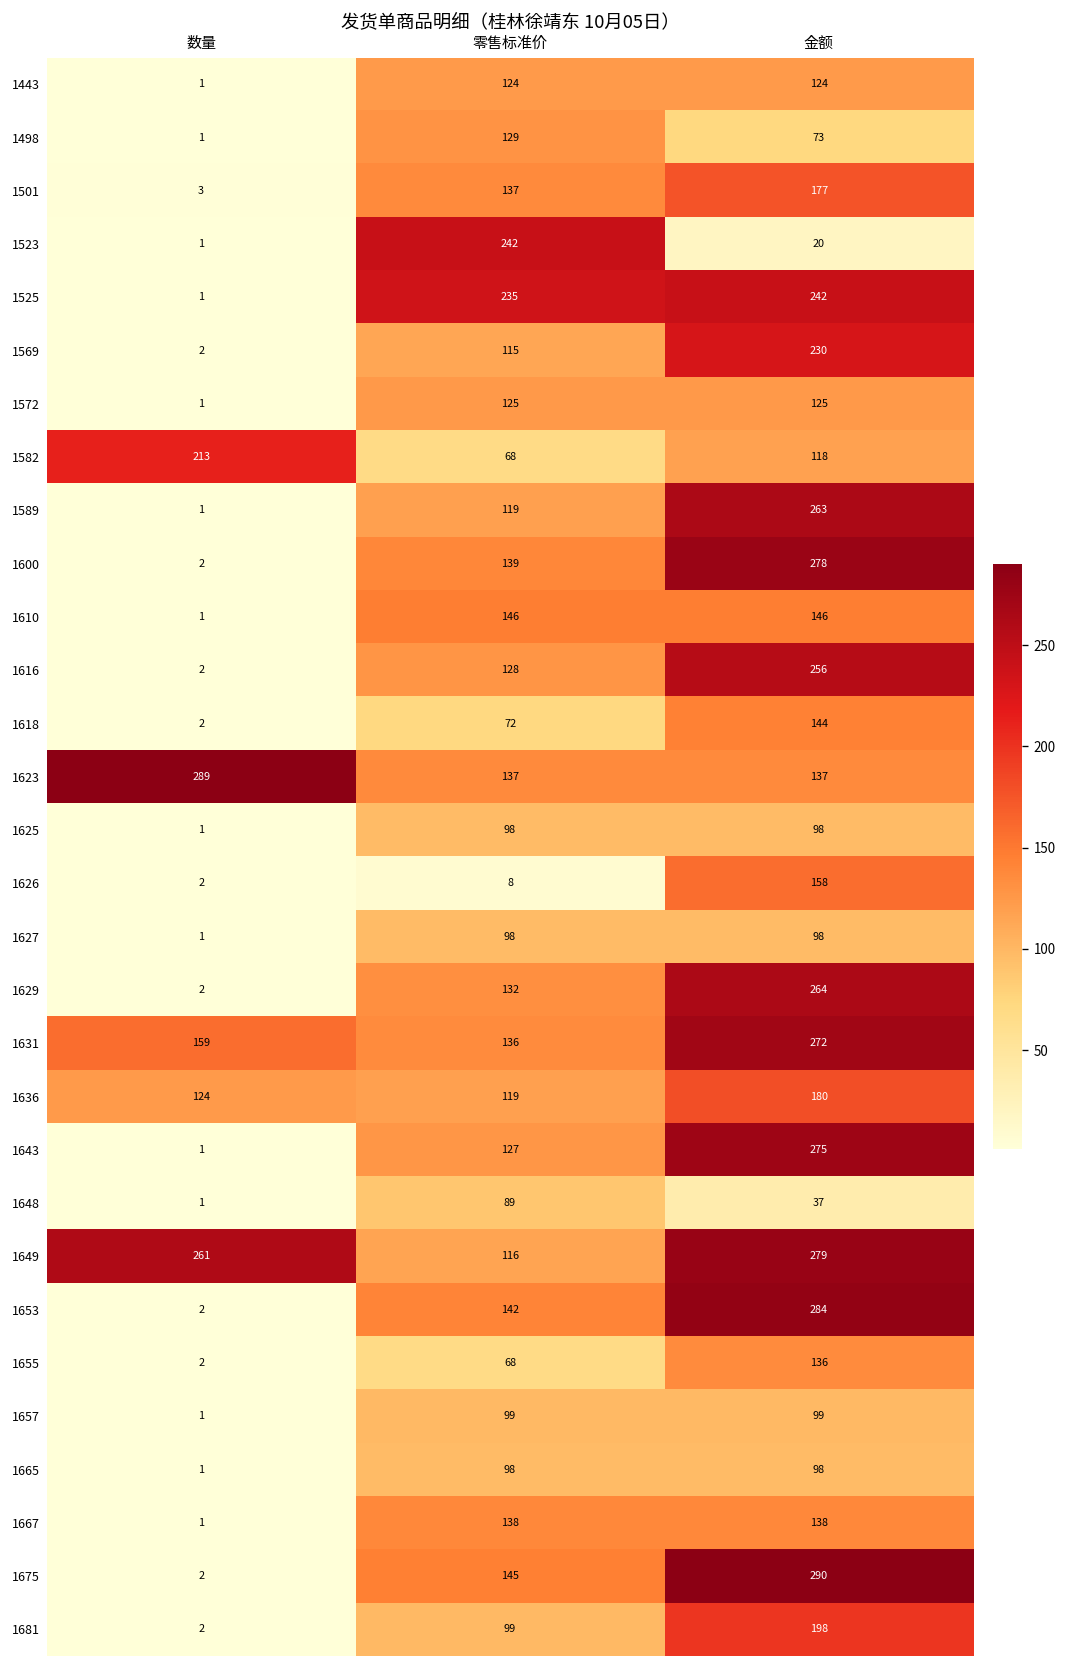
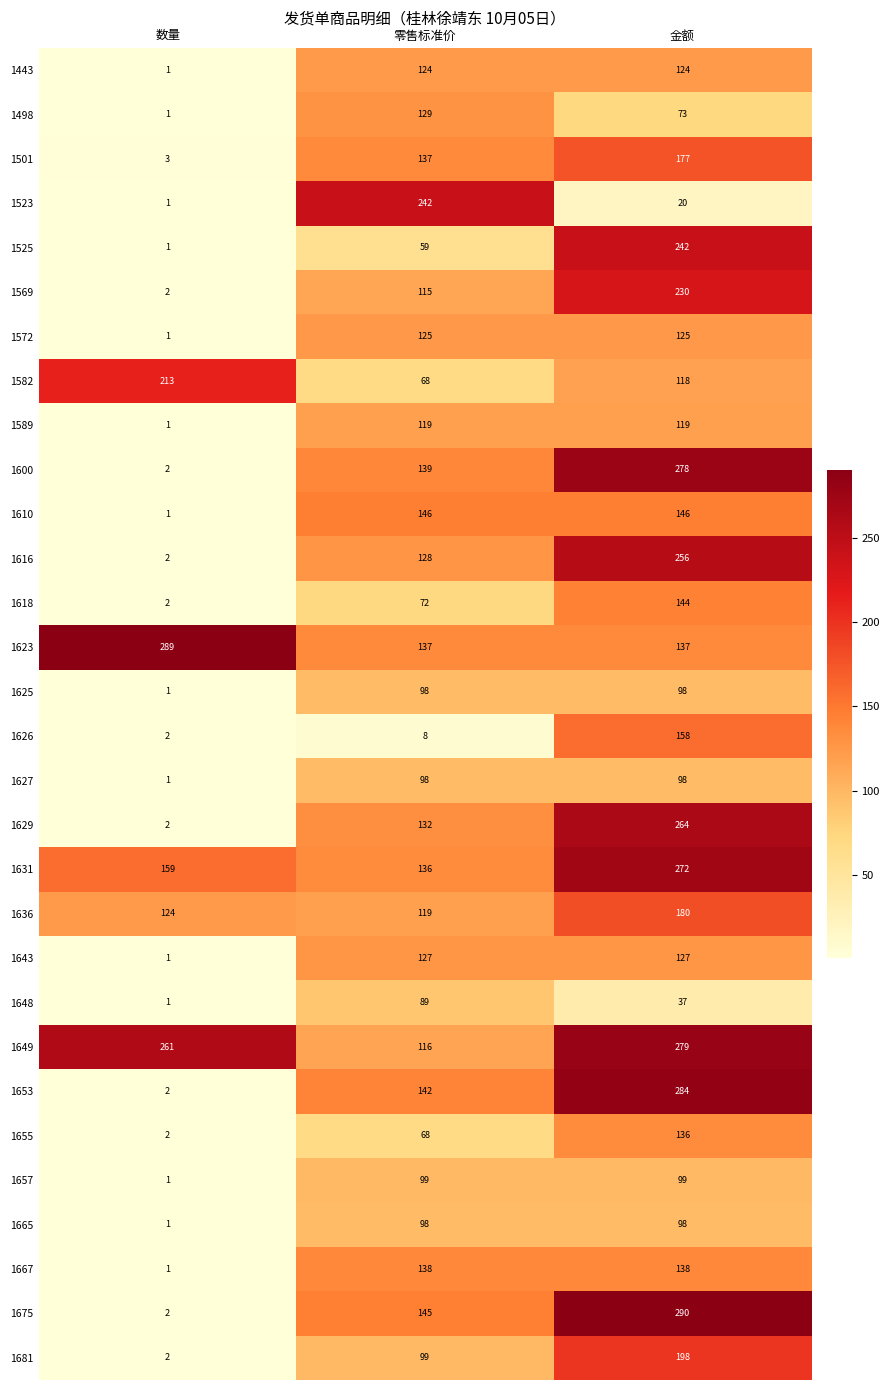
1525, 零售标准价: 235 -> 59
1589, 金额: 263 -> 119
1643, 金额: 275 -> 127
